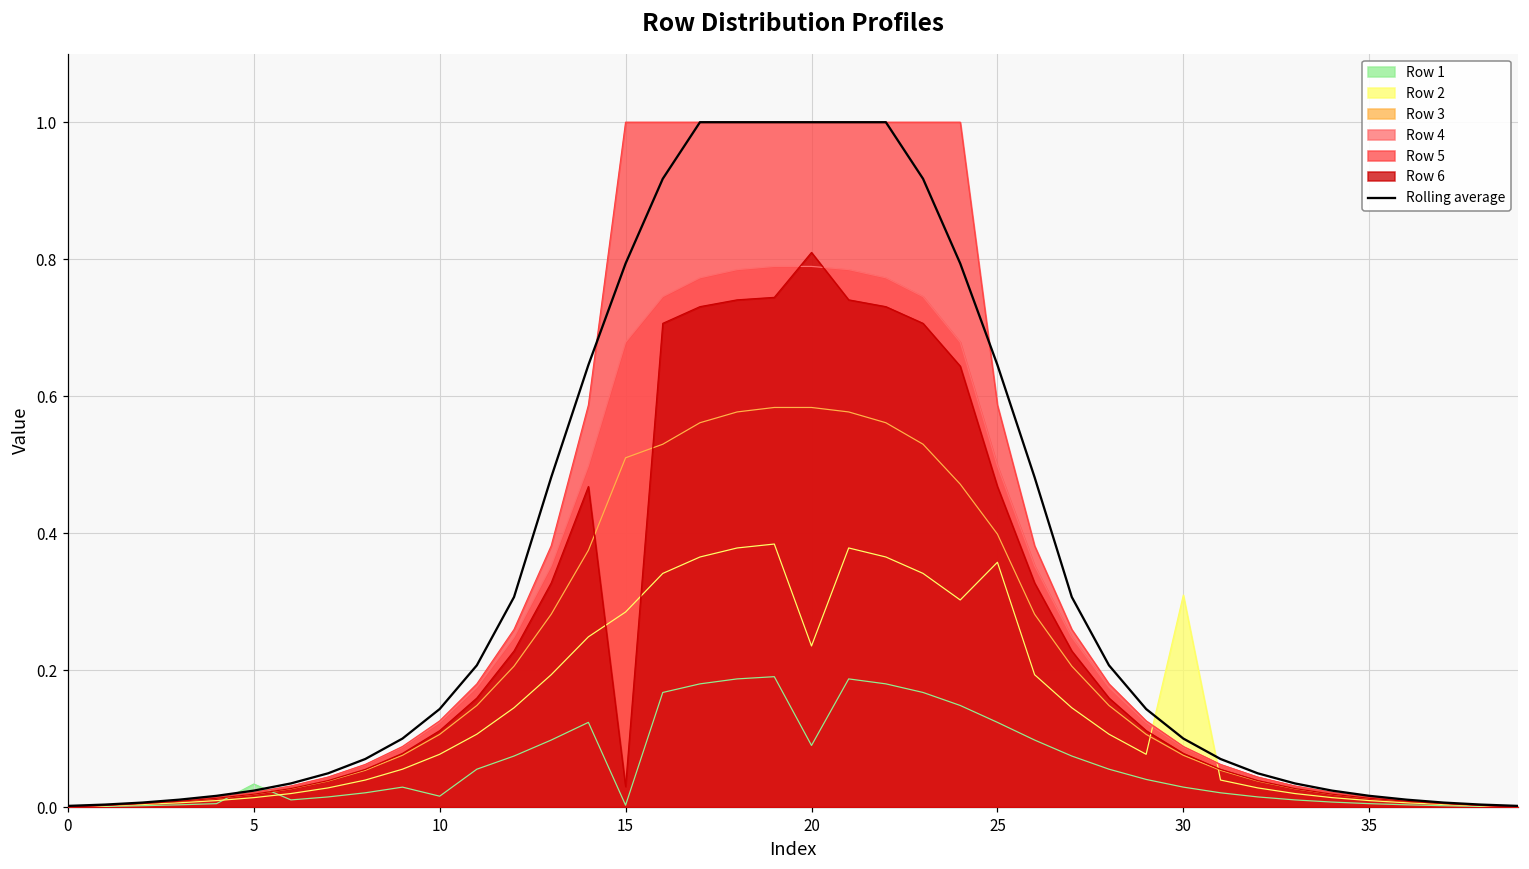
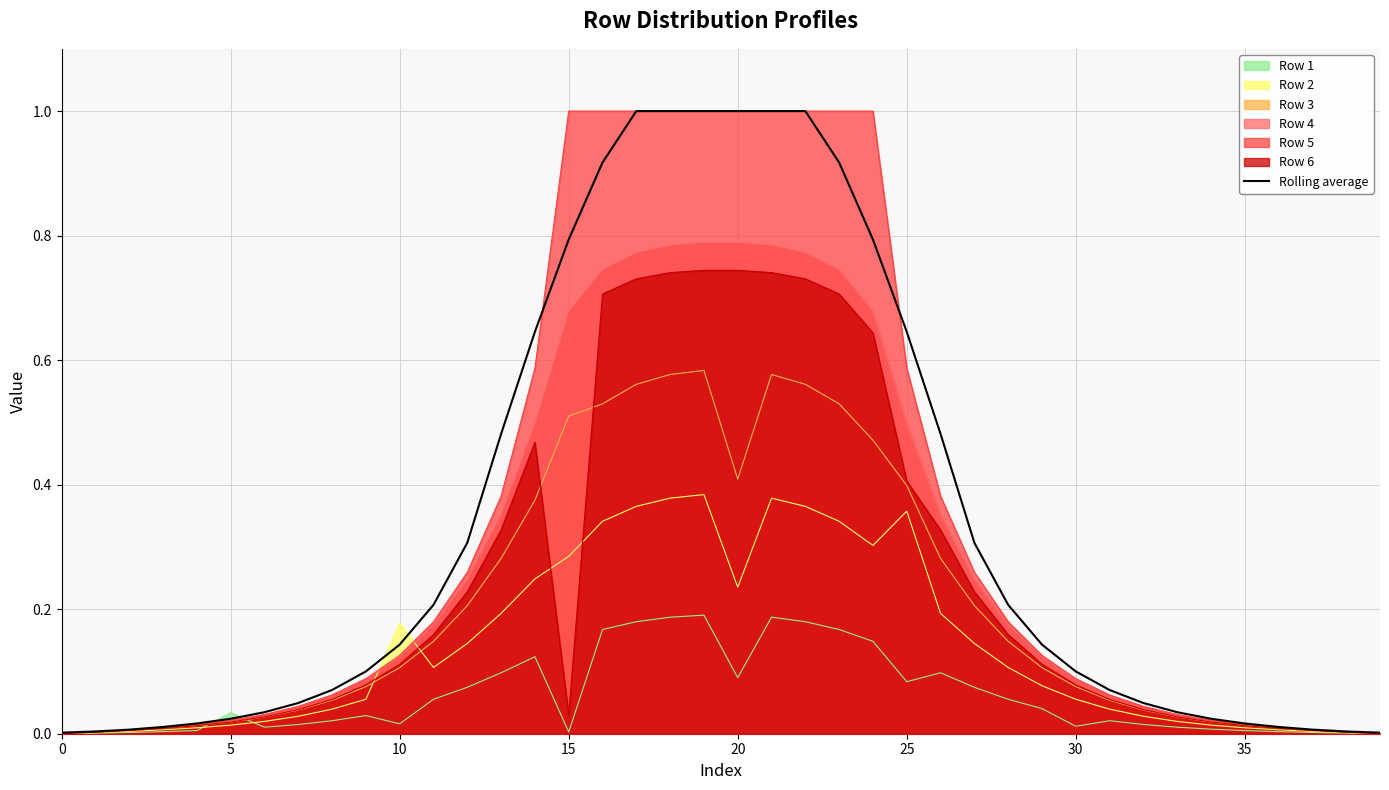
Row 2, 10: 0.08 -> 0.18
Row 3, 20: 0.58 -> 0.41
Row 6, 20: 0.81 -> 0.74
Row 1, 25: 0.12 -> 0.08
Row 6, 25: 0.47 -> 0.41
Row 1, 30: 0.03 -> 0.01
Row 2, 30: 0.31 -> 0.06
